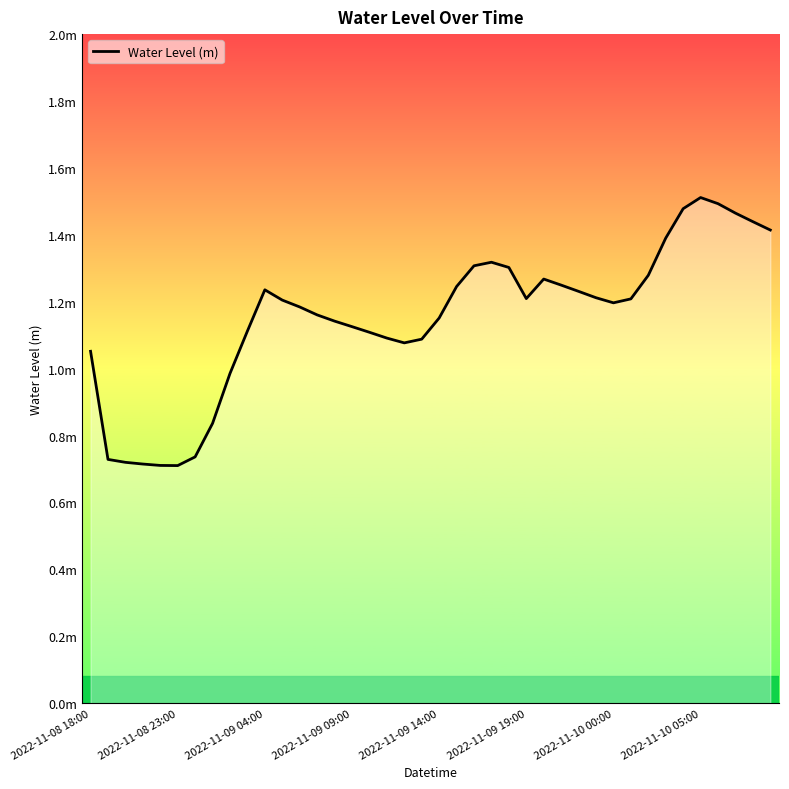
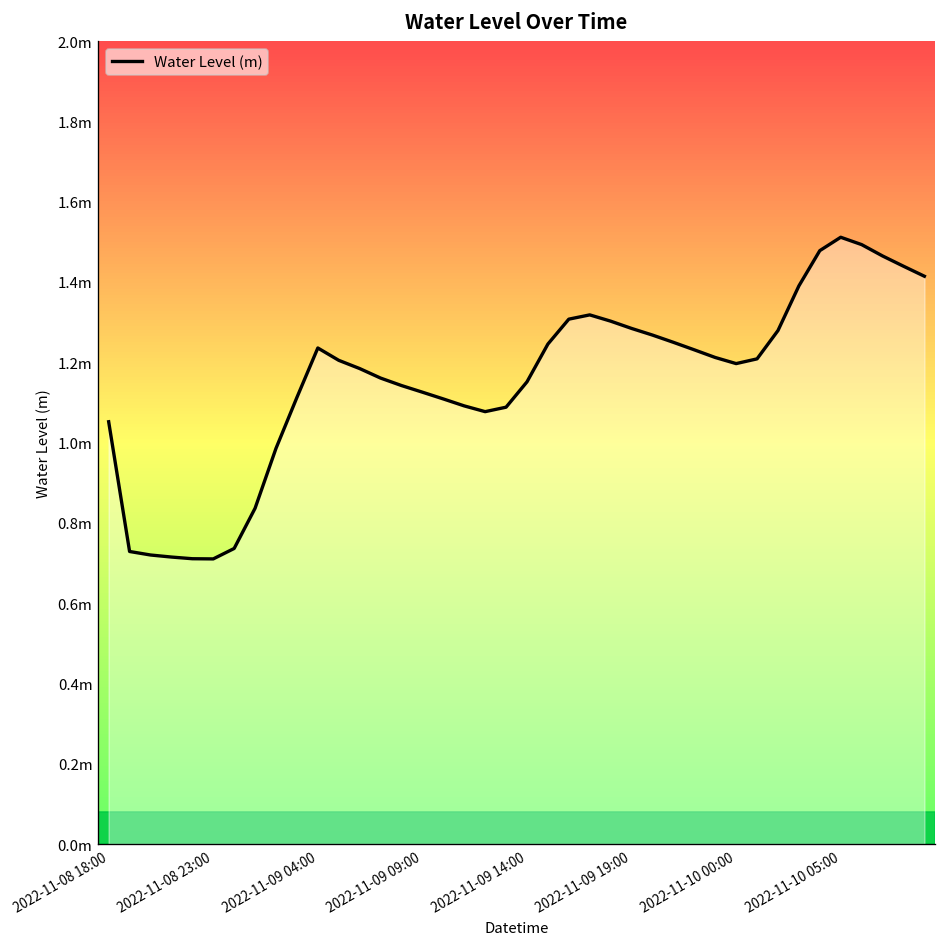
2022-11-09 19:00: 1.21m -> 1.28m
